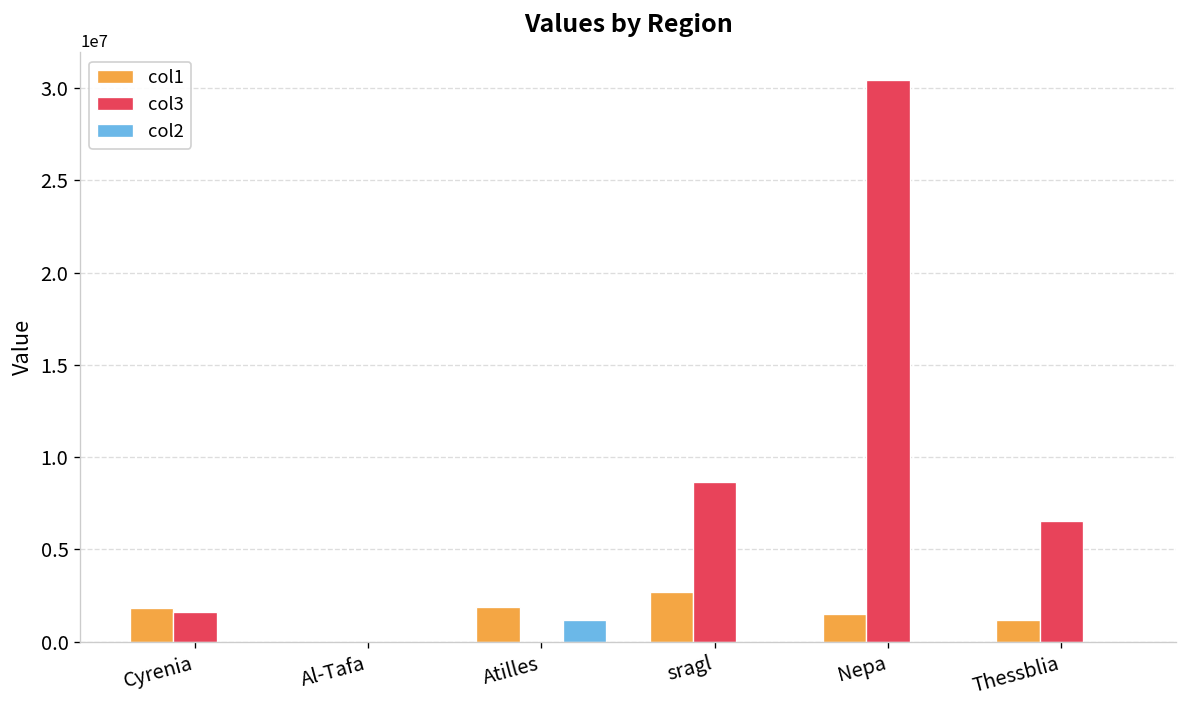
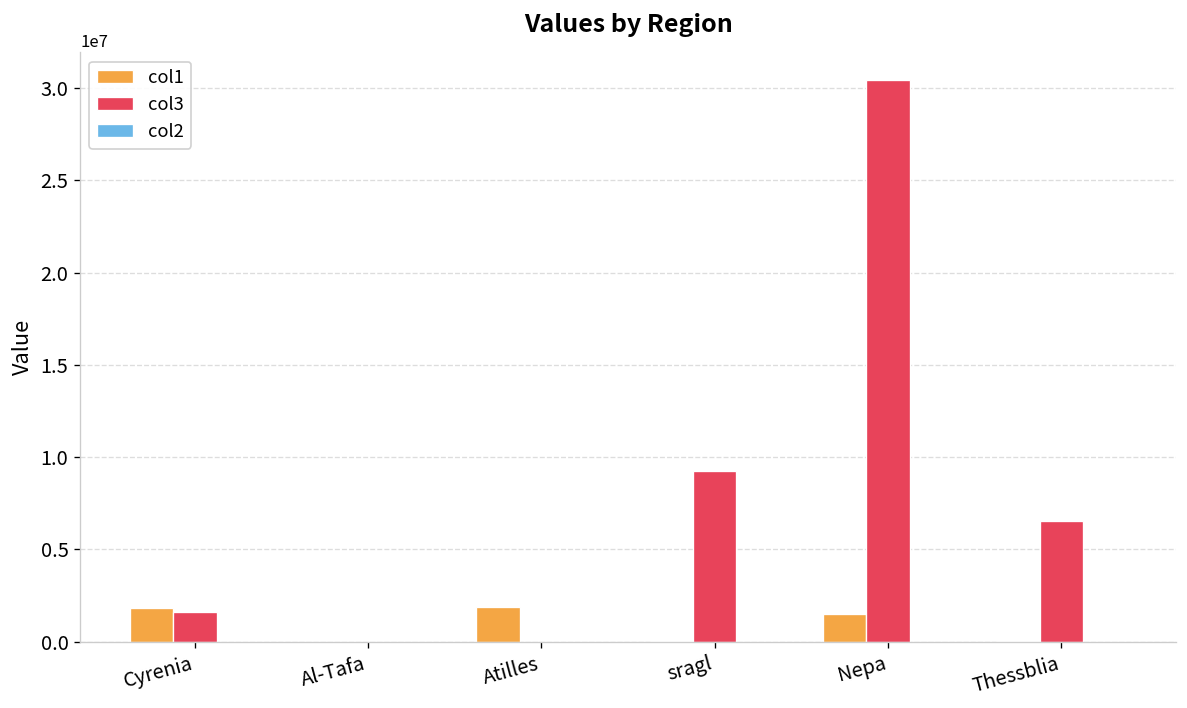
col2, Atilles: 1200000 -> 0
col1, sragl: 2700000 -> 0
col3, sragl: 8700000 -> 9300000
col1, Thessblia: 1200000 -> 0
